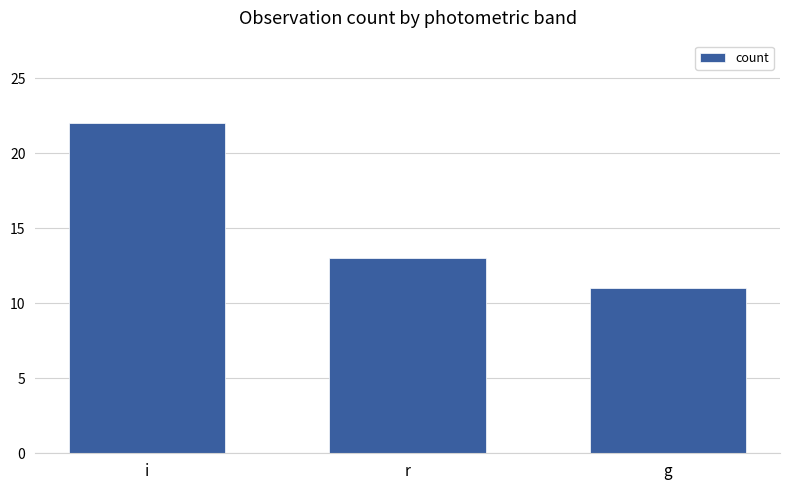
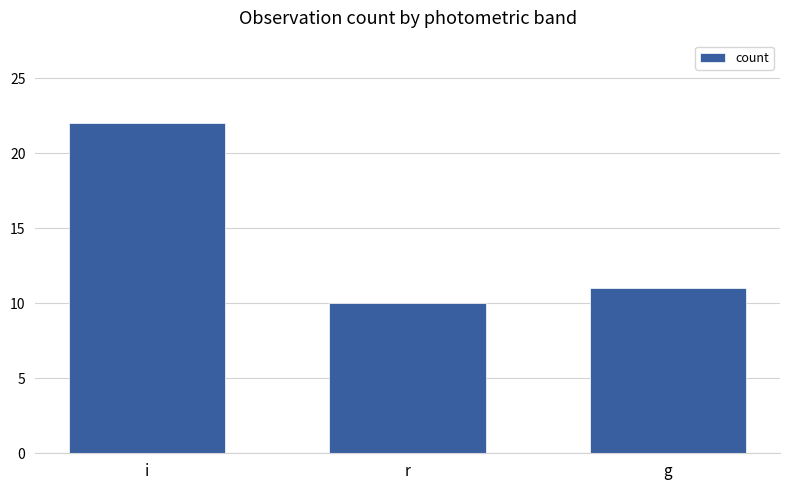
r: 13 -> 10
